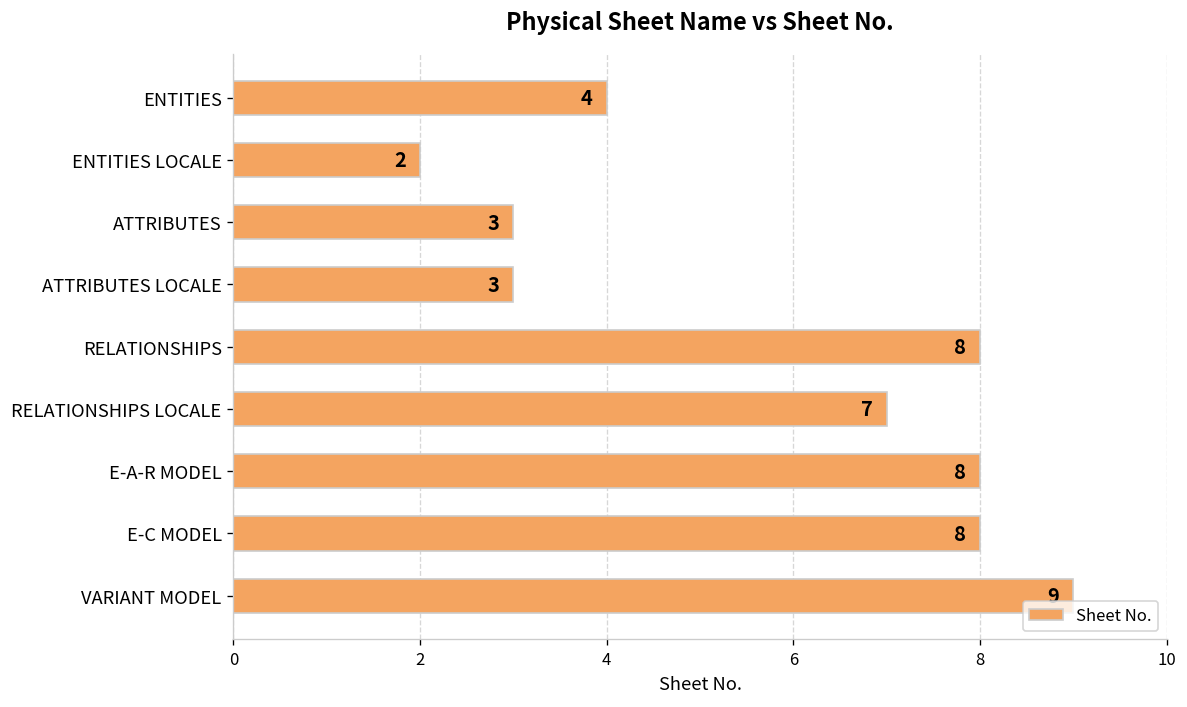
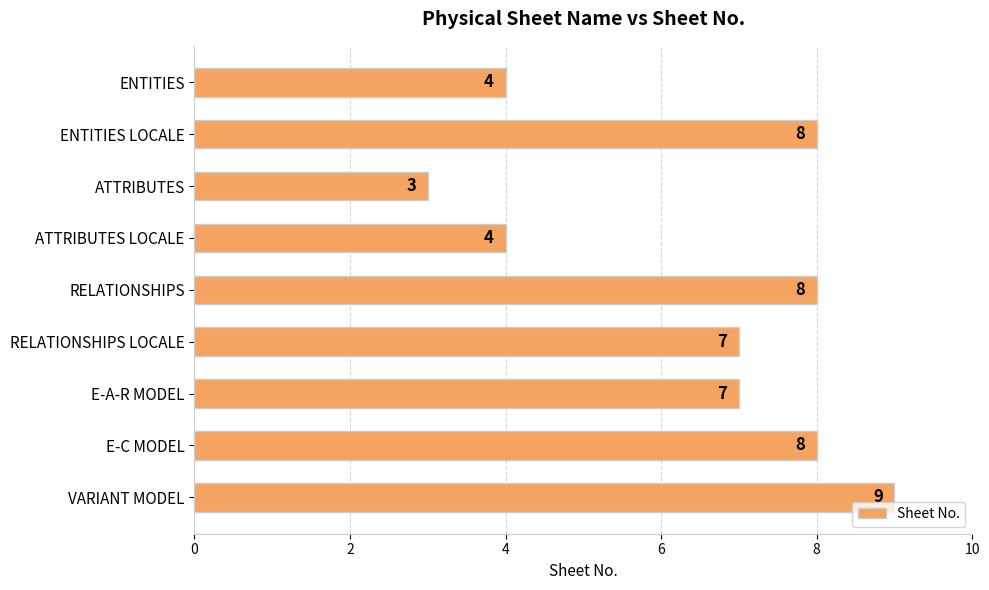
ENTITIES LOCALE: 2 -> 8
ATTRIBUTES LOCALE: 3 -> 4
E-A-R MODEL: 8 -> 7
